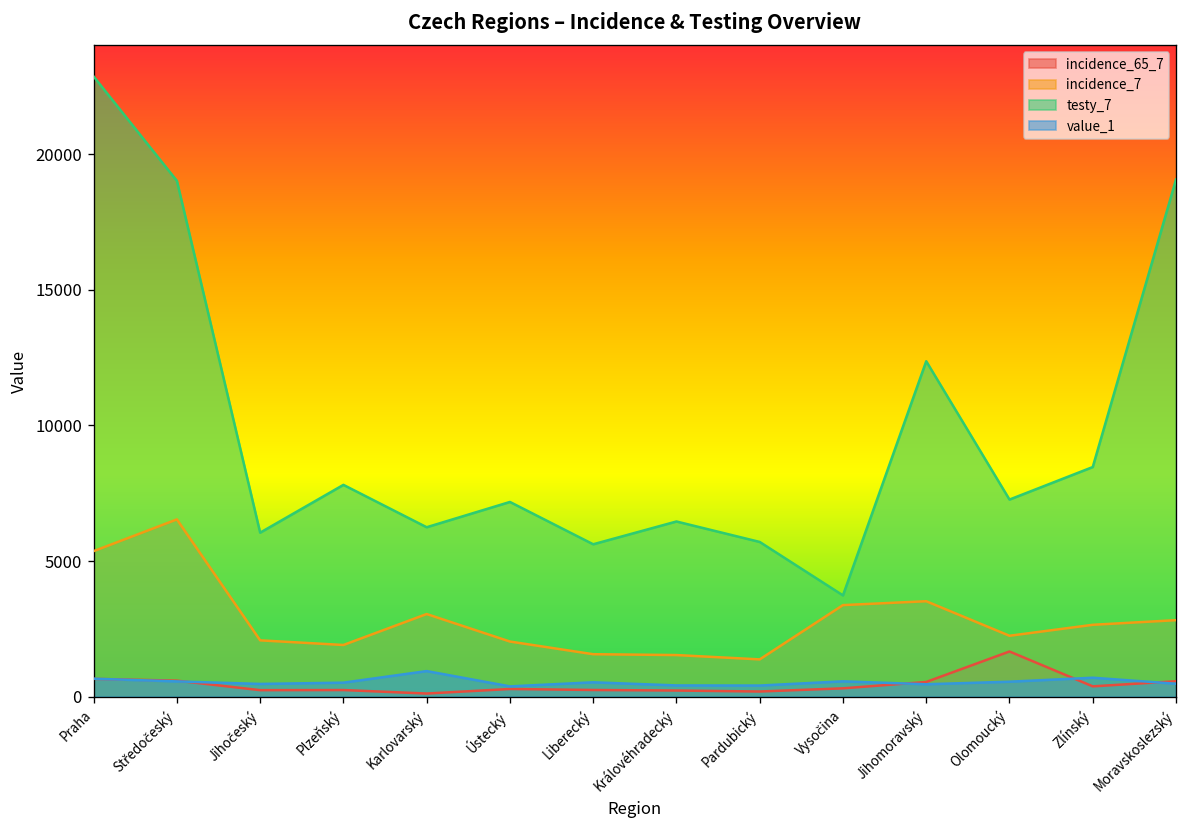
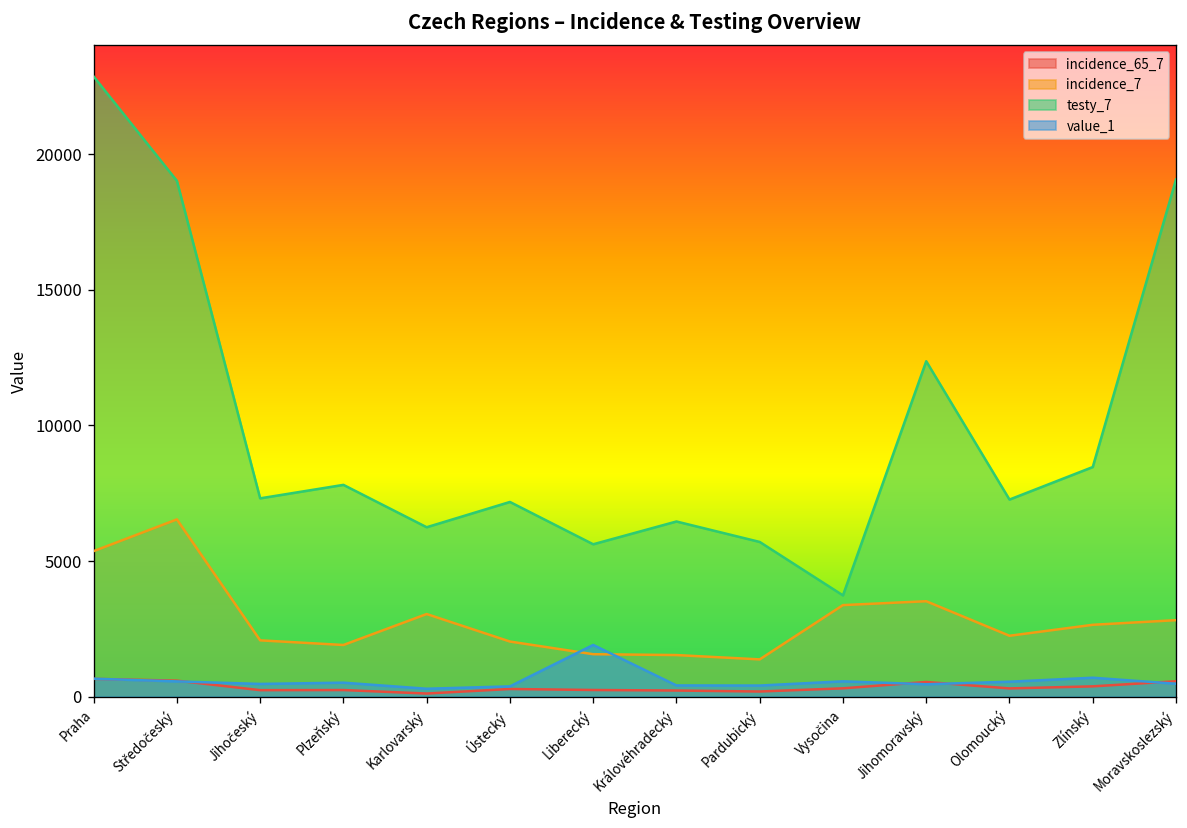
testy_7, Jihočeský: 6000 -> 7300
value_1, Karlovarský: 900 -> 300
value_1, Liberecký: 500 -> 1900
incidence_65_7, Olomoucký: 1700 -> 300
